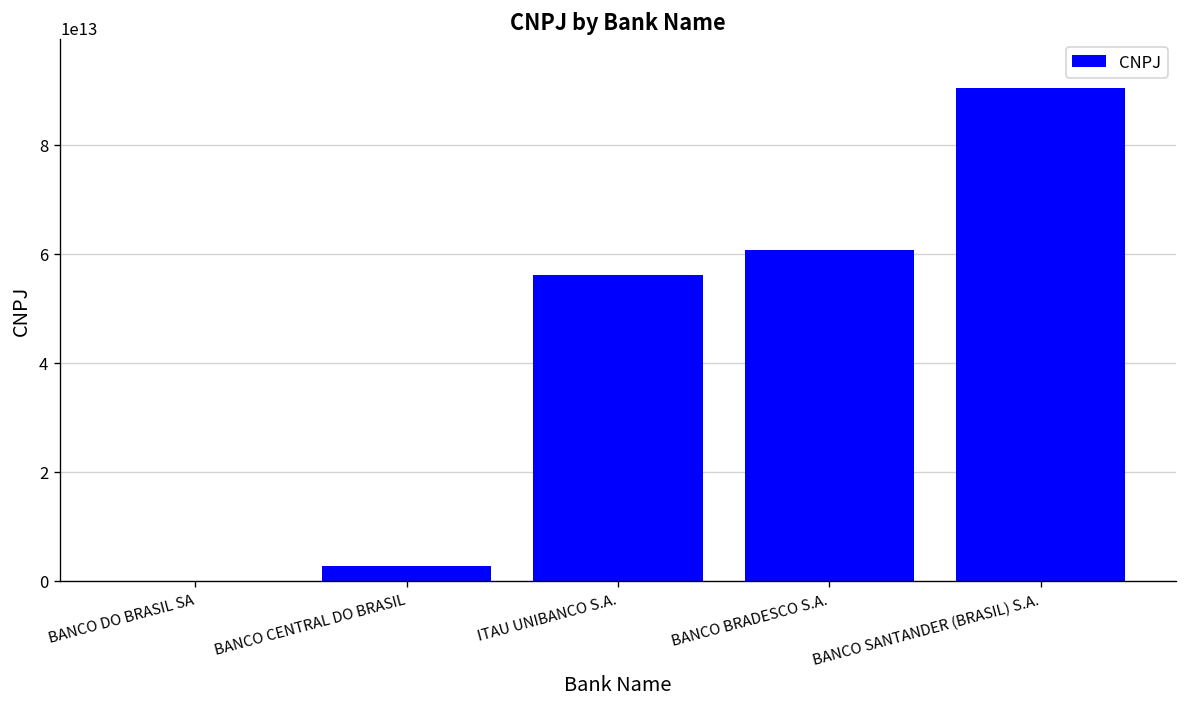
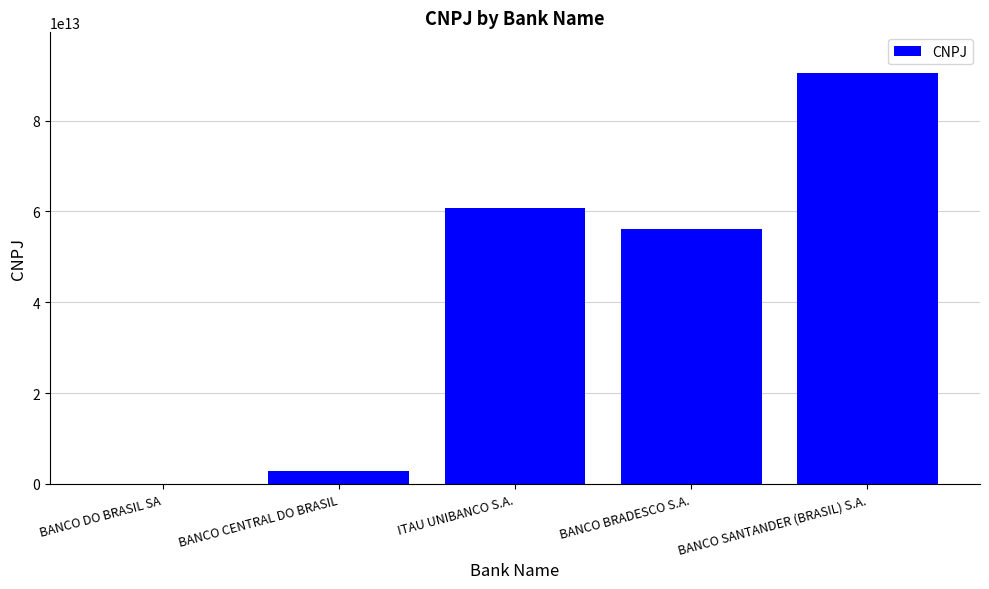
ITAU UNIBANCO S.A.: 56000000000000 -> 61000000000000
BANCO BRADESCO S.A.: 61000000000000 -> 56000000000000
